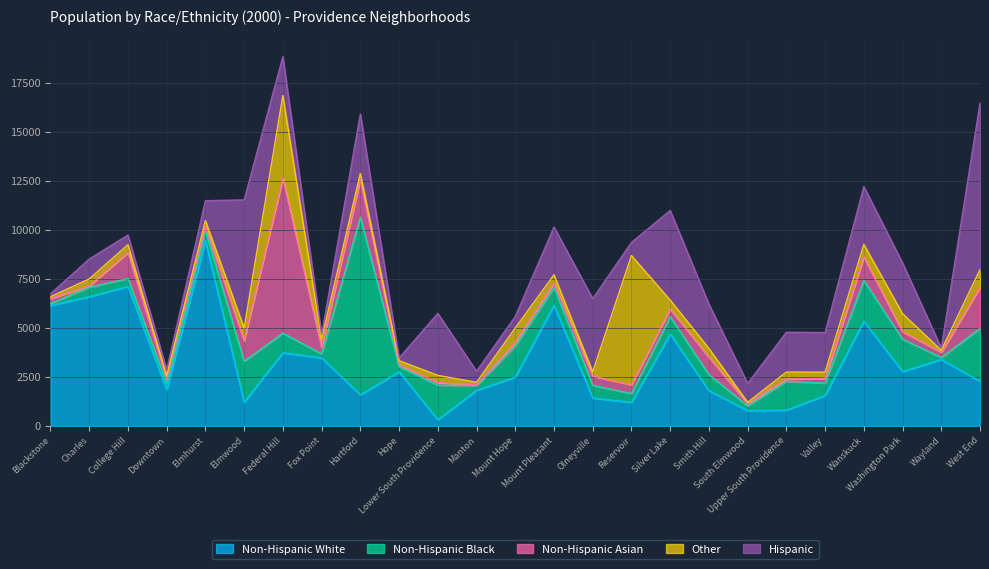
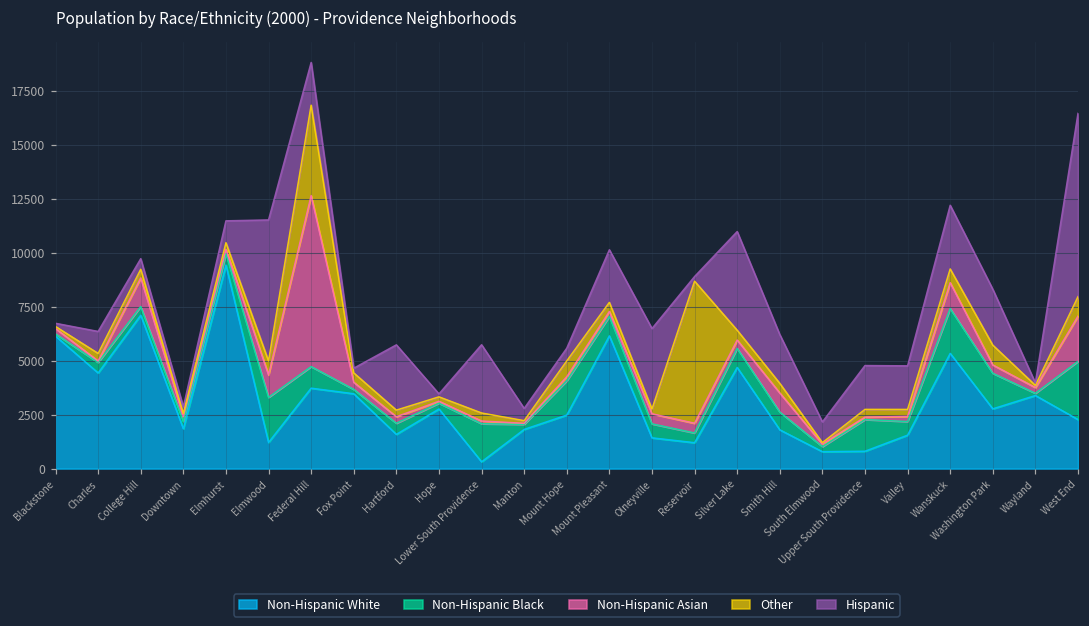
Non-Hispanic White, Charles: 6600 -> 4400
Non-Hispanic Black, Hartford: 9100 -> 500
Non-Hispanic Asian, Hartford: 1900 -> 300
Hispanic, Reservoir: 700 -> 200
